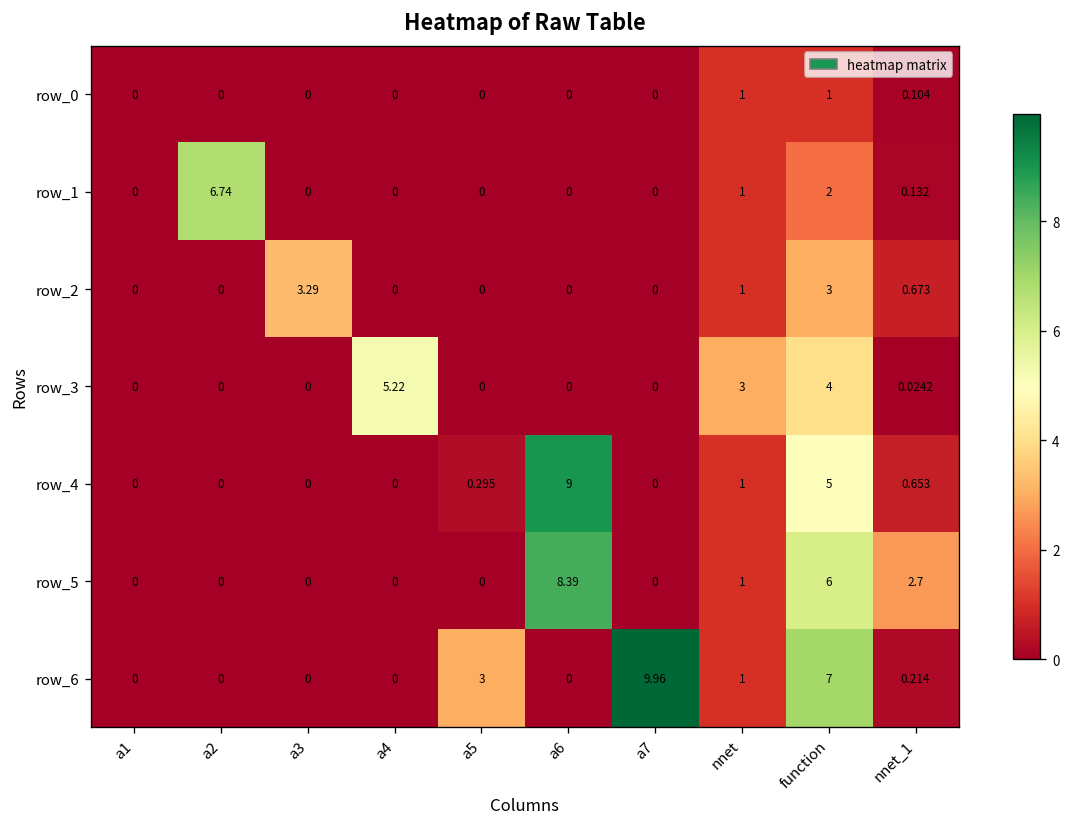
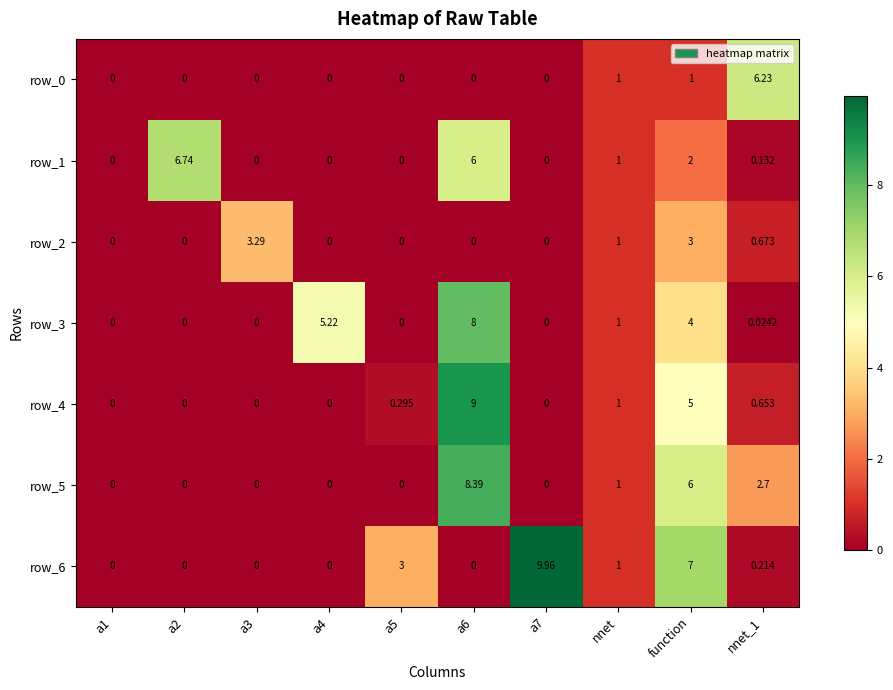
row_0, nnet_1: 0.104 -> 6.23
row_1, a6: 0 -> 6
row_3, a6: 0 -> 8
row_3, nnet: 3 -> 1
